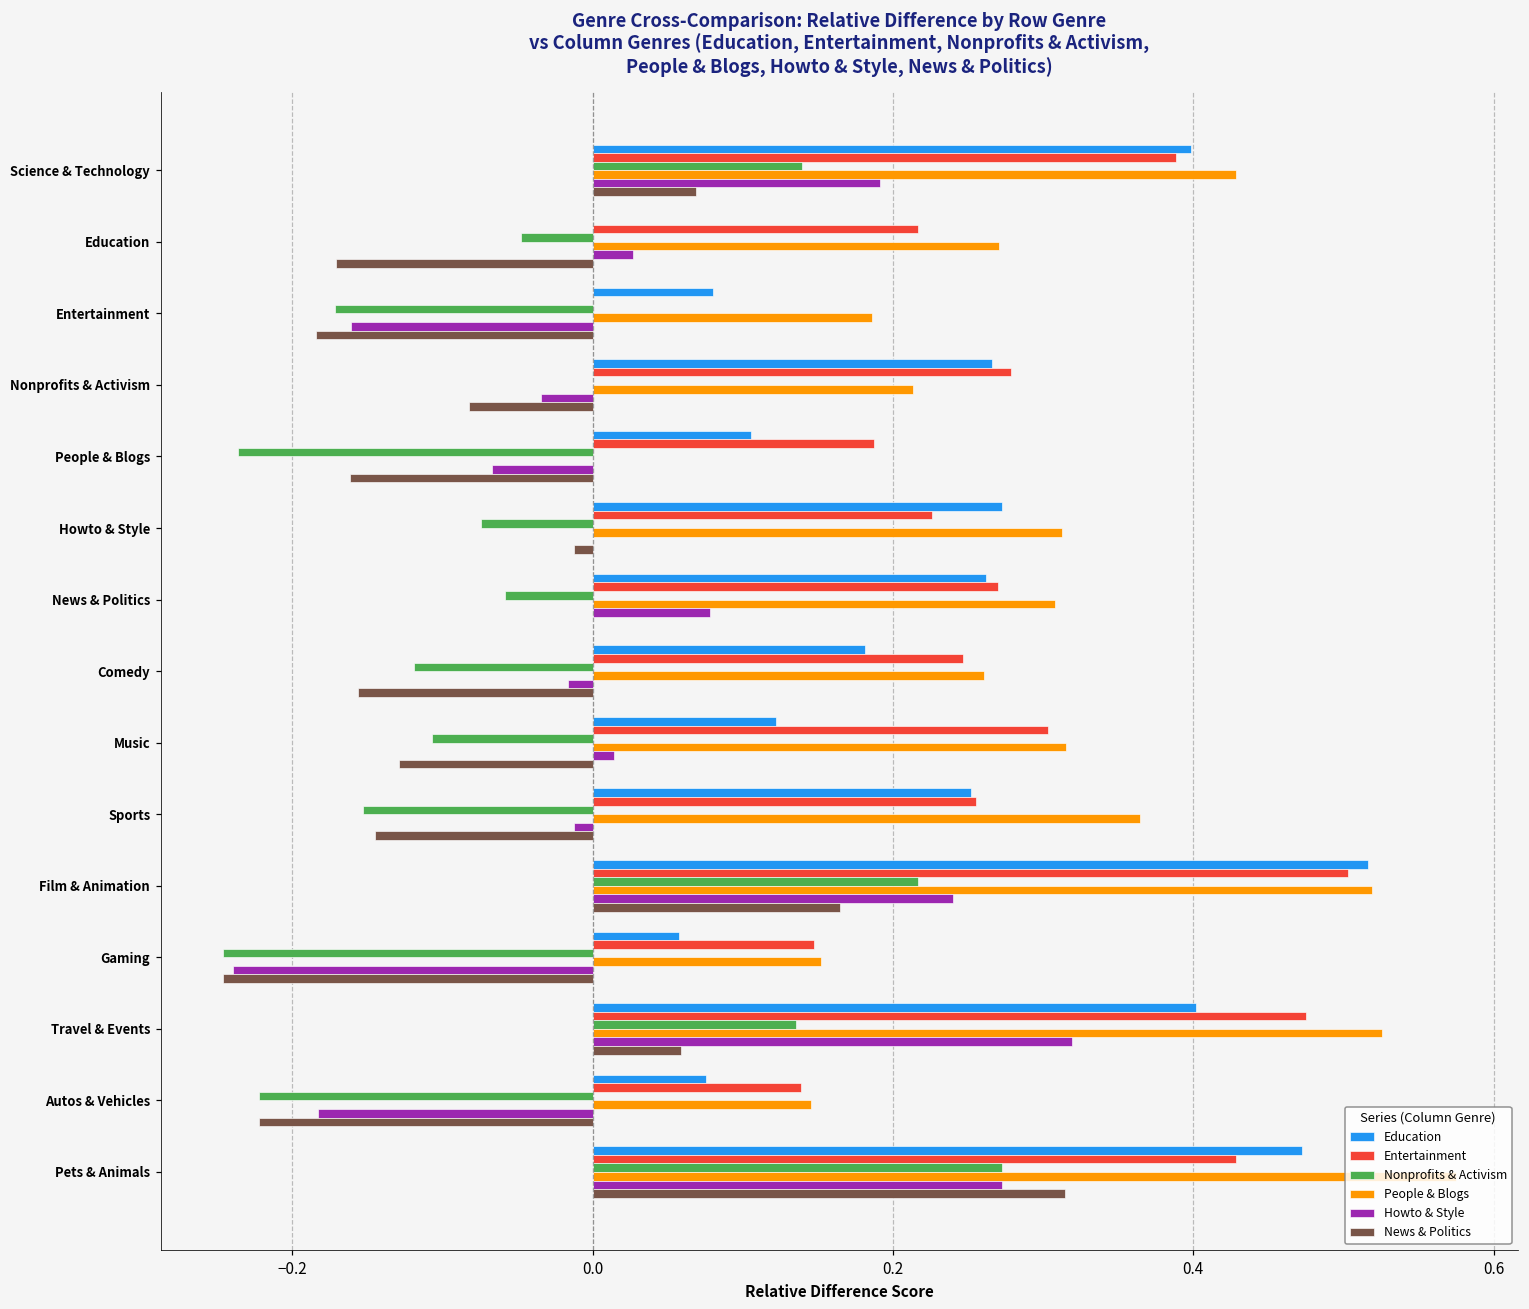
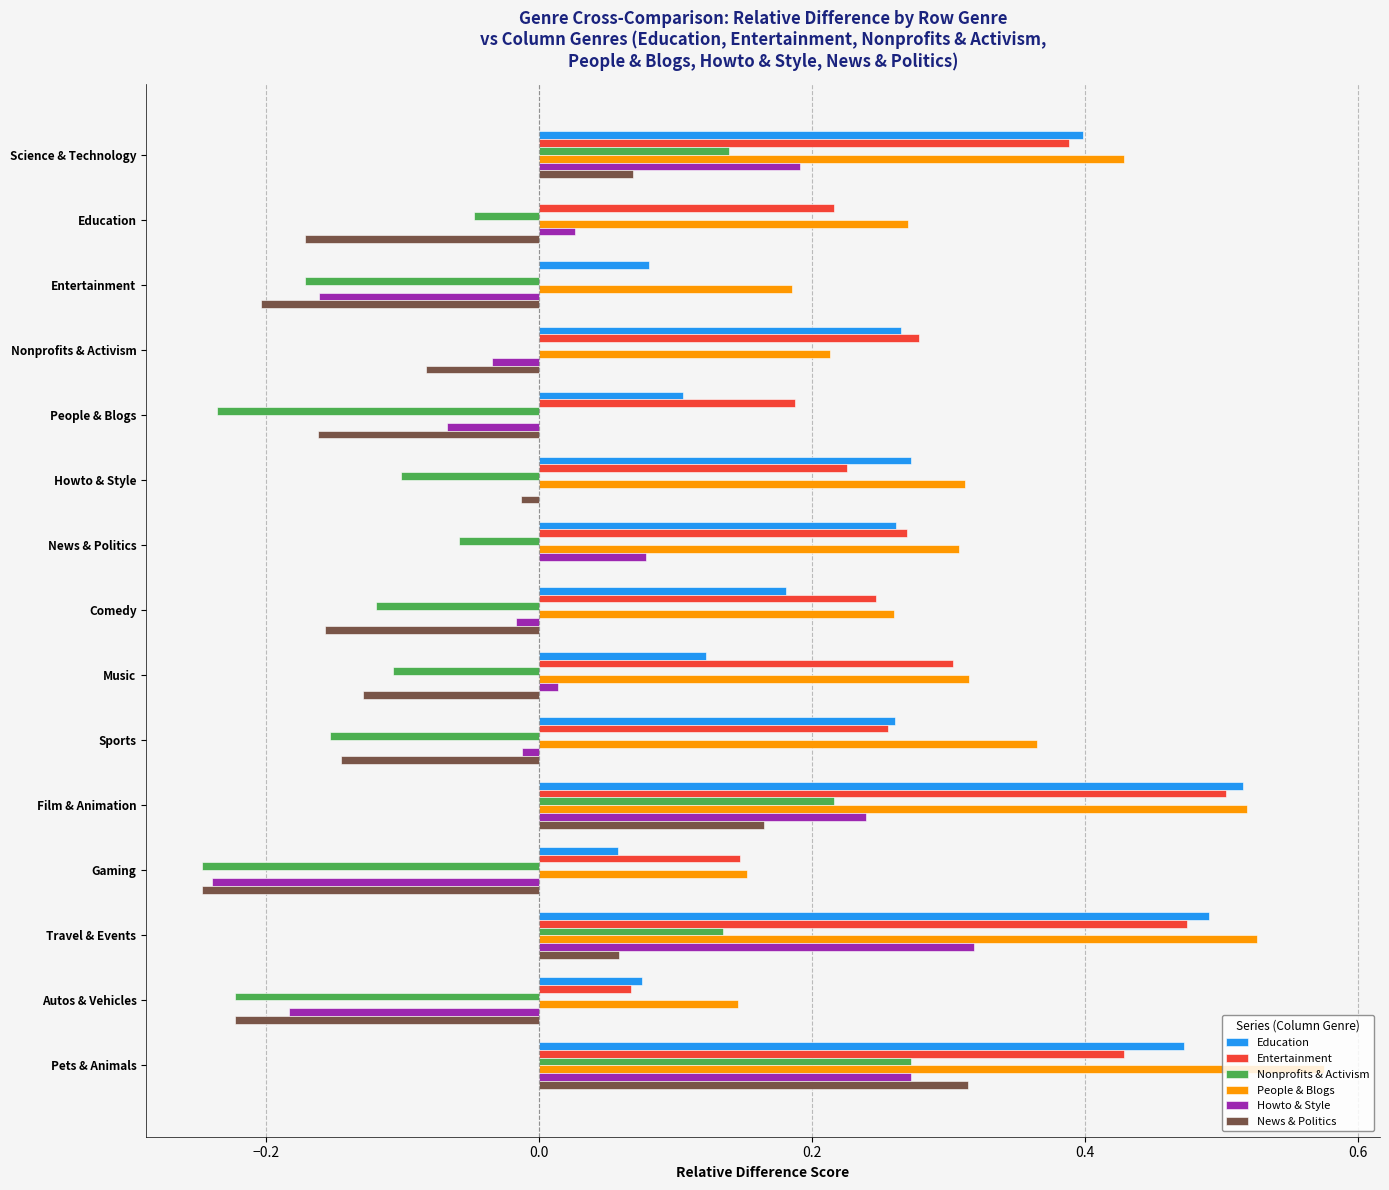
News & Politics, Entertainment: -0.184 -> -0.204
Nonprofits & Activism, Howto & Style: -0.075 -> -0.101
Education, Sports: 0.252 -> 0.261
Education, Travel & Events: 0.402 -> 0.491
Entertainment, Autos & Vehicles: 0.139 -> 0.068
